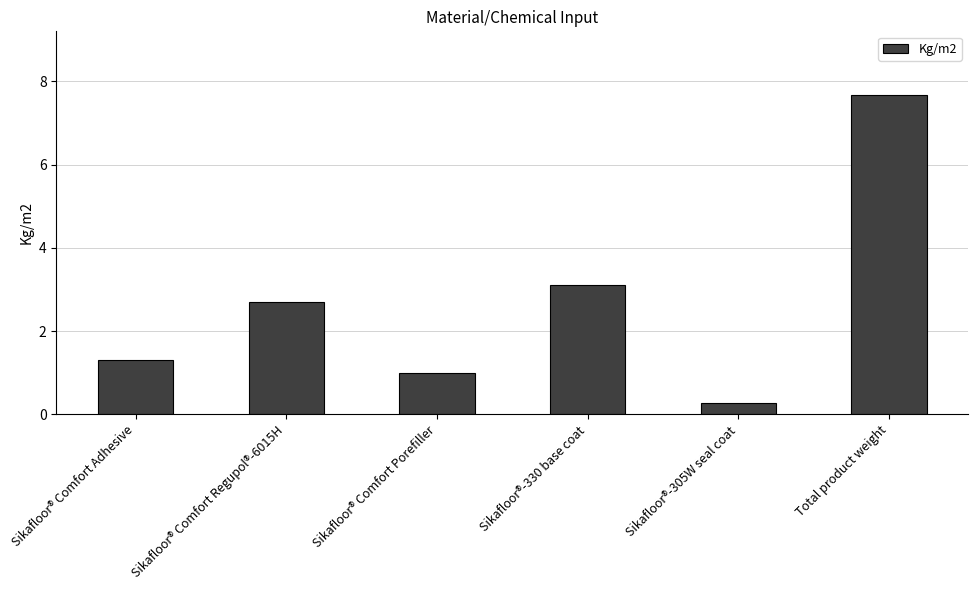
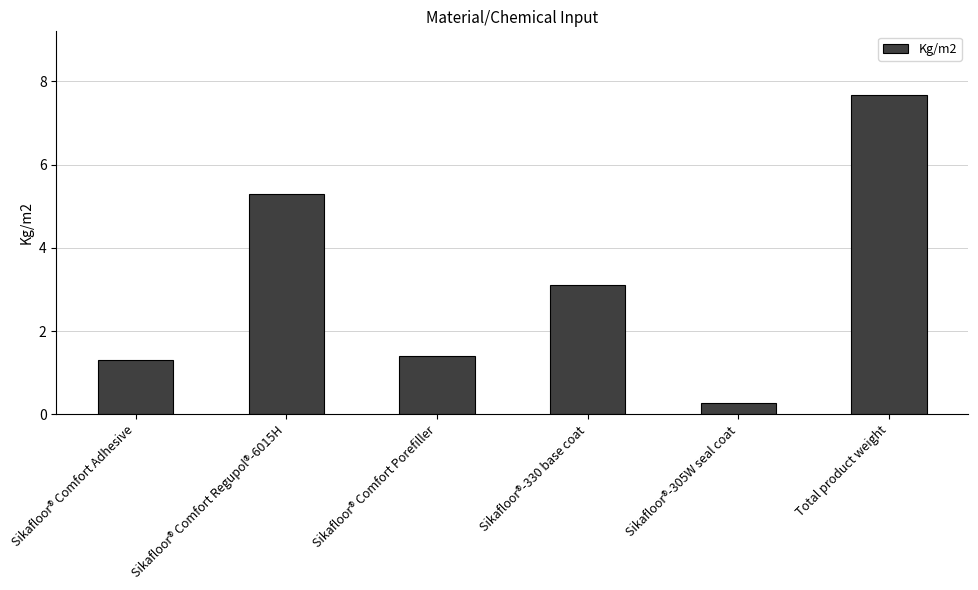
Sikafloor® Comfort Regupol®-6015H: 2.7 -> 5.3
Sikafloor® Comfort Porefiller: 1.0 -> 1.4
